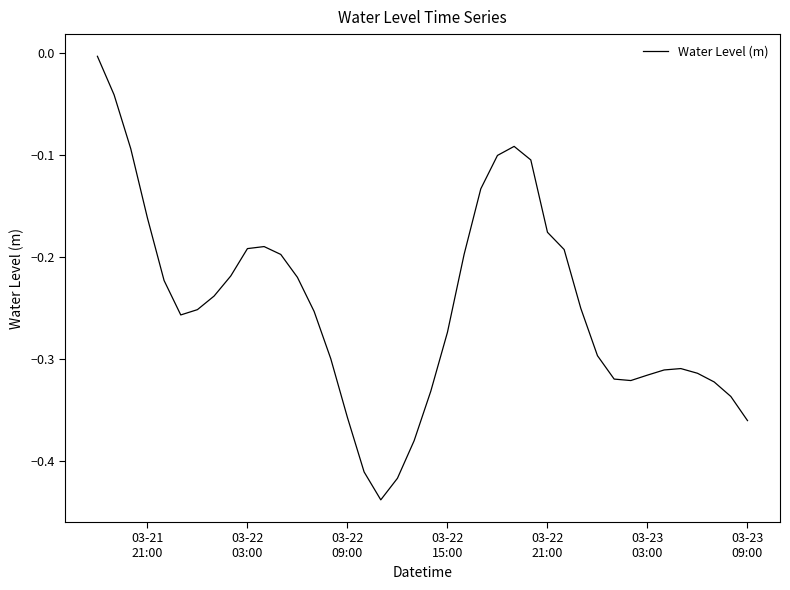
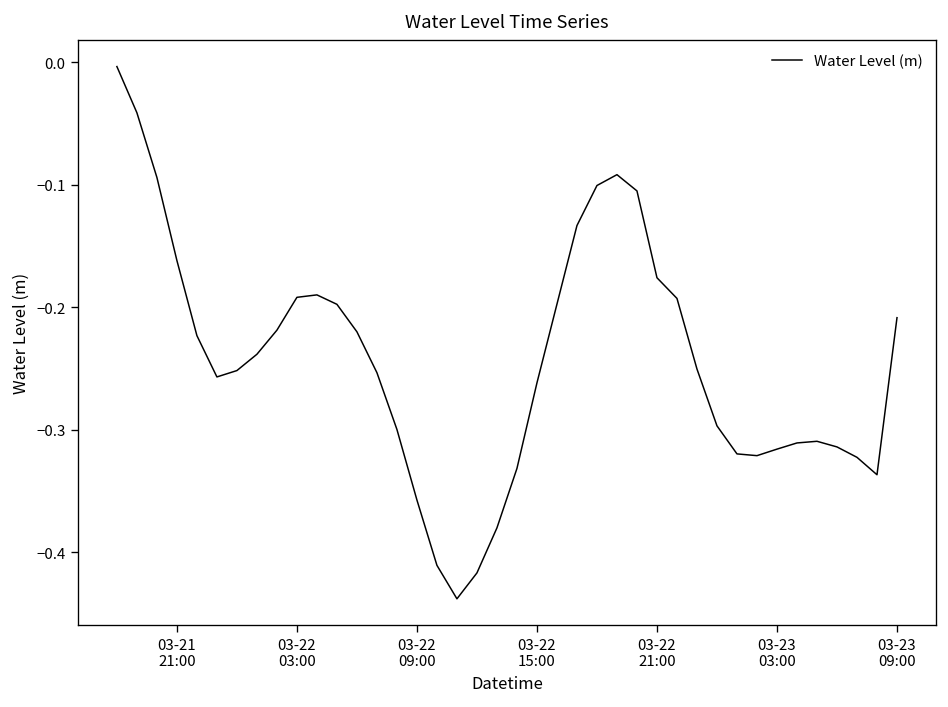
03-22 15:00: -0.274 -> -0.262
03-23 09:00: -0.360 -> -0.208
